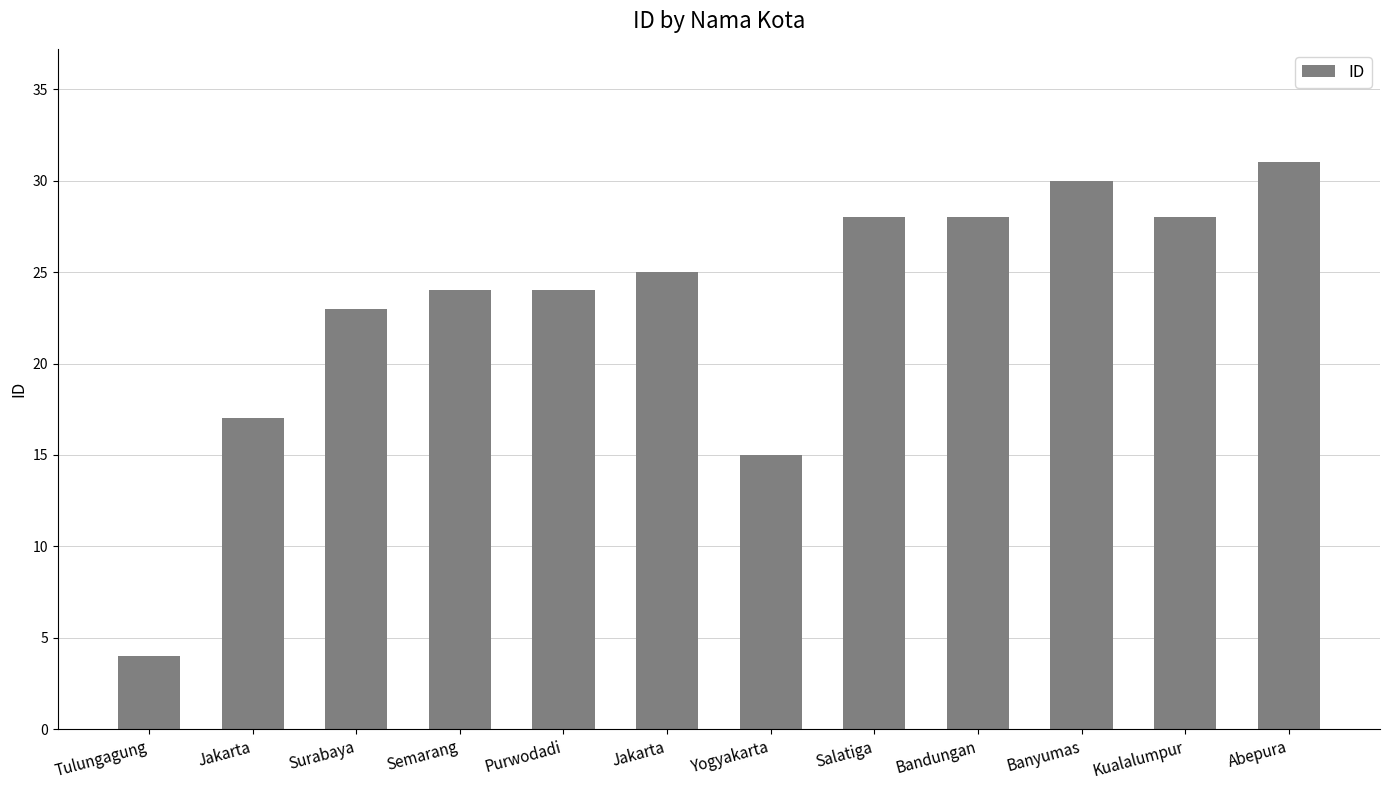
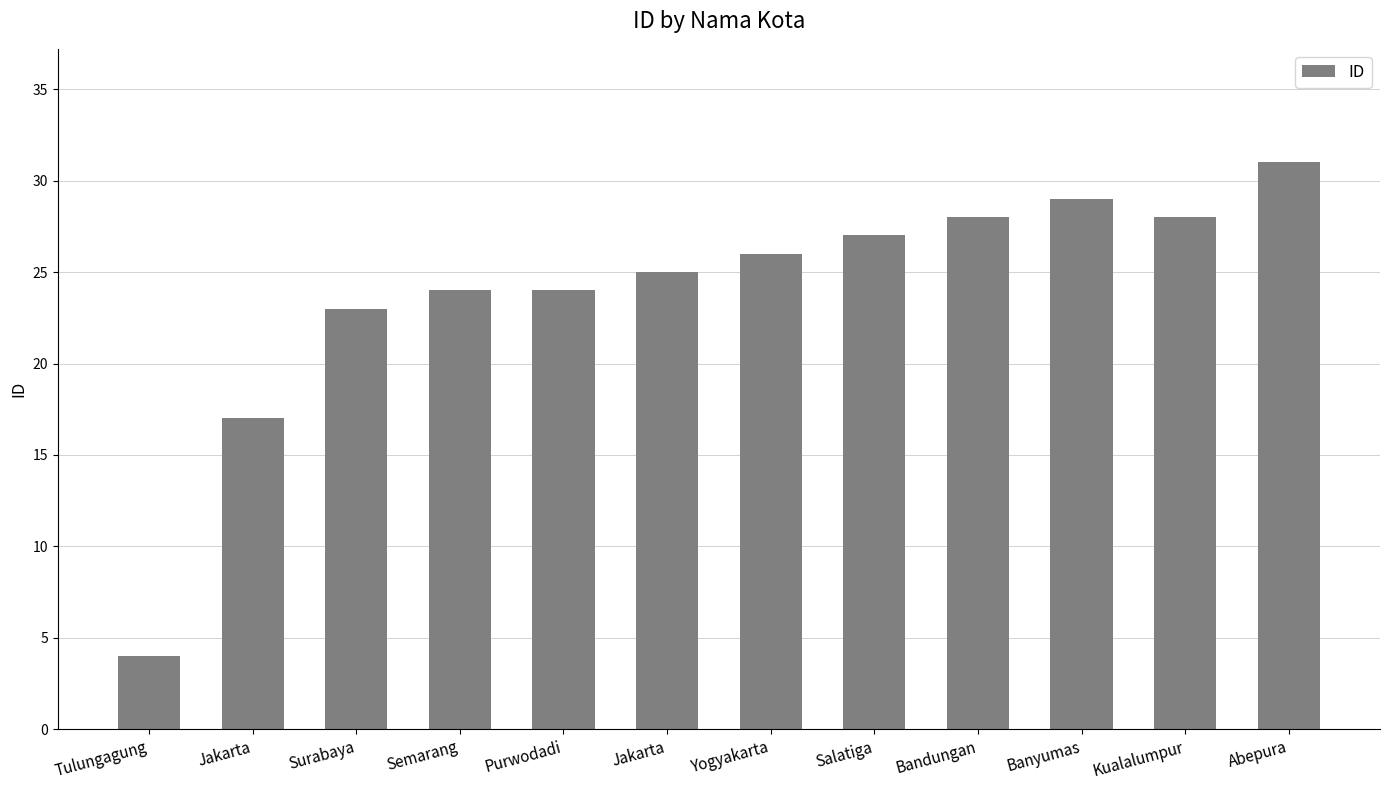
Yogyakarta: 15 -> 26
Salatiga: 28 -> 27
Banyumas: 30 -> 29
